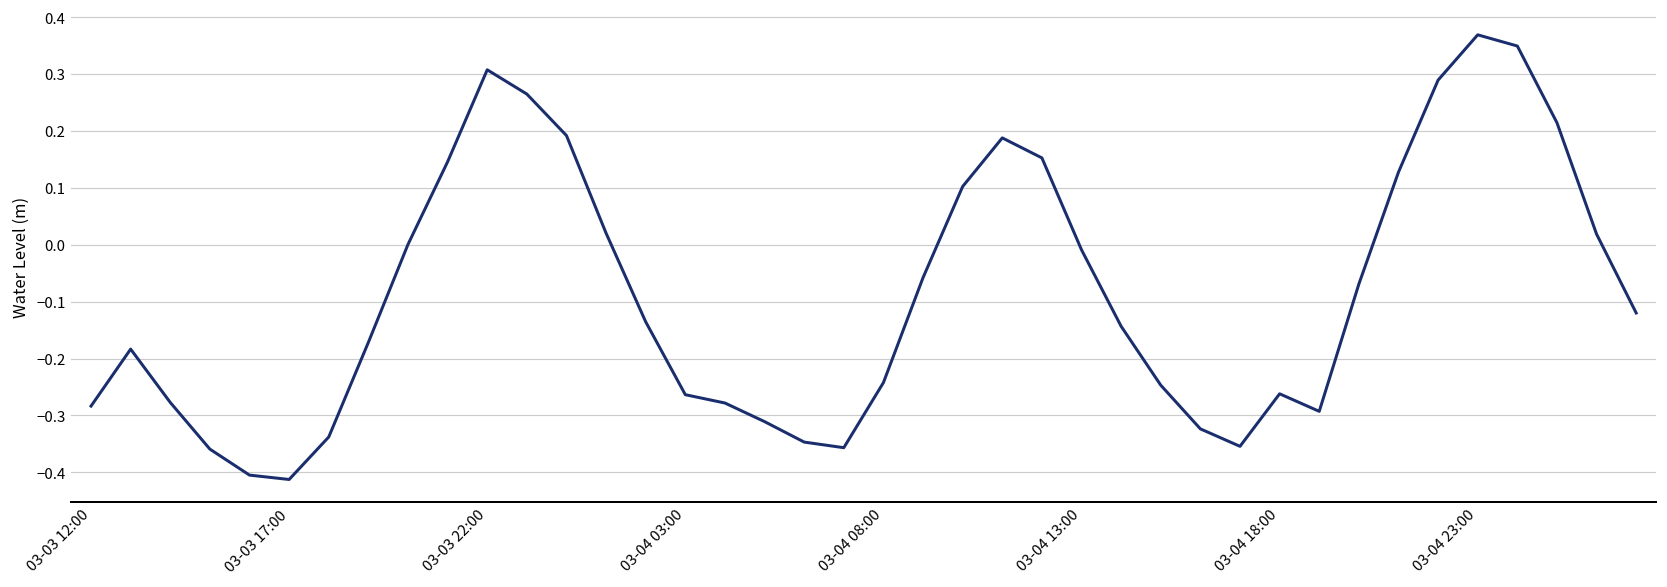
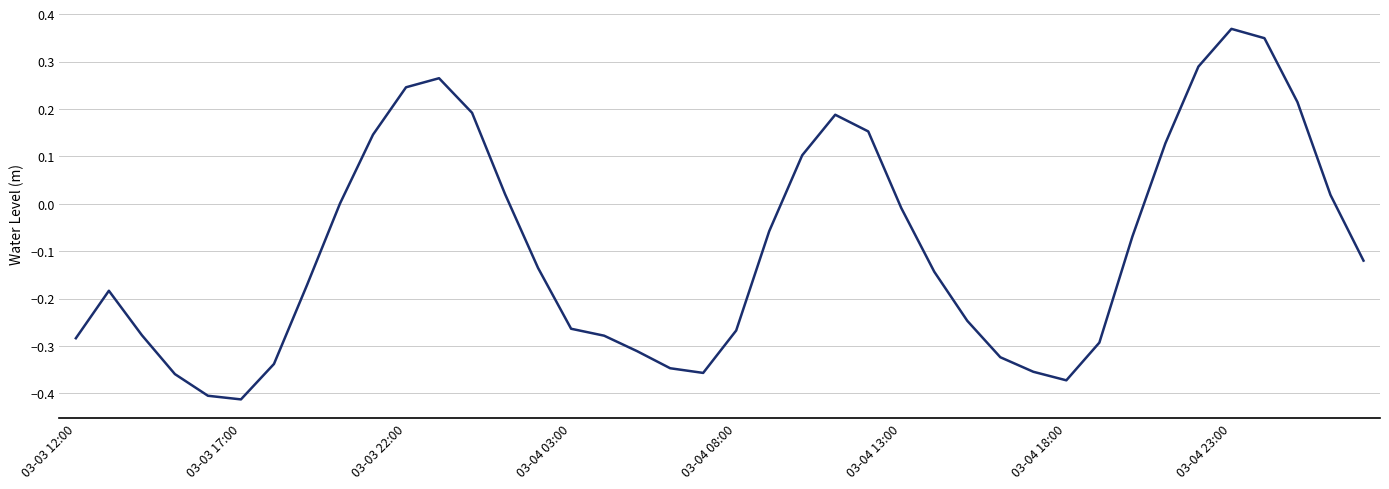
03-03 22:00: 0.31 -> 0.25
03-04 08:00: -0.24 -> -0.27
03-04 18:00: -0.26 -> -0.37
